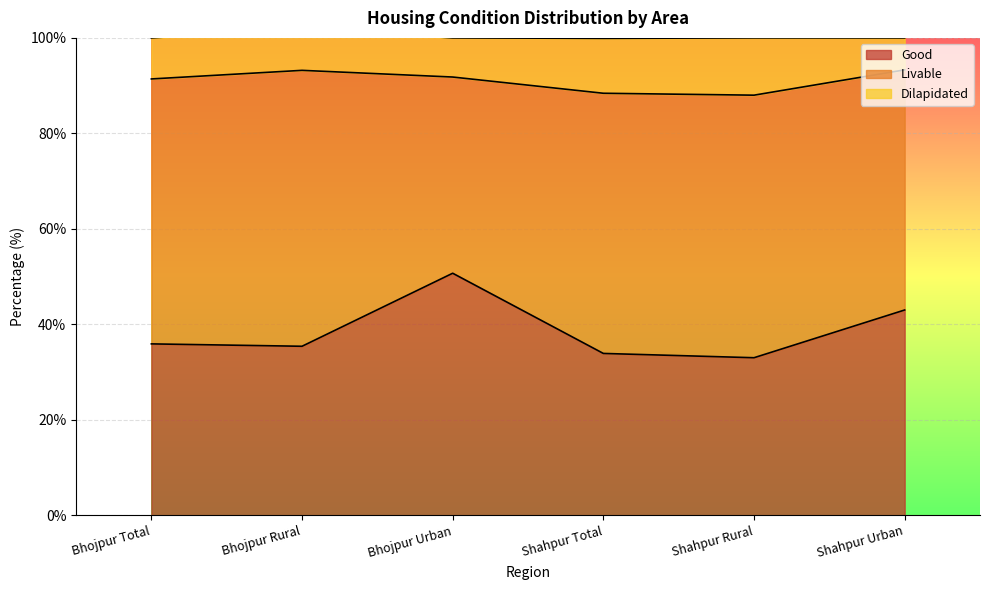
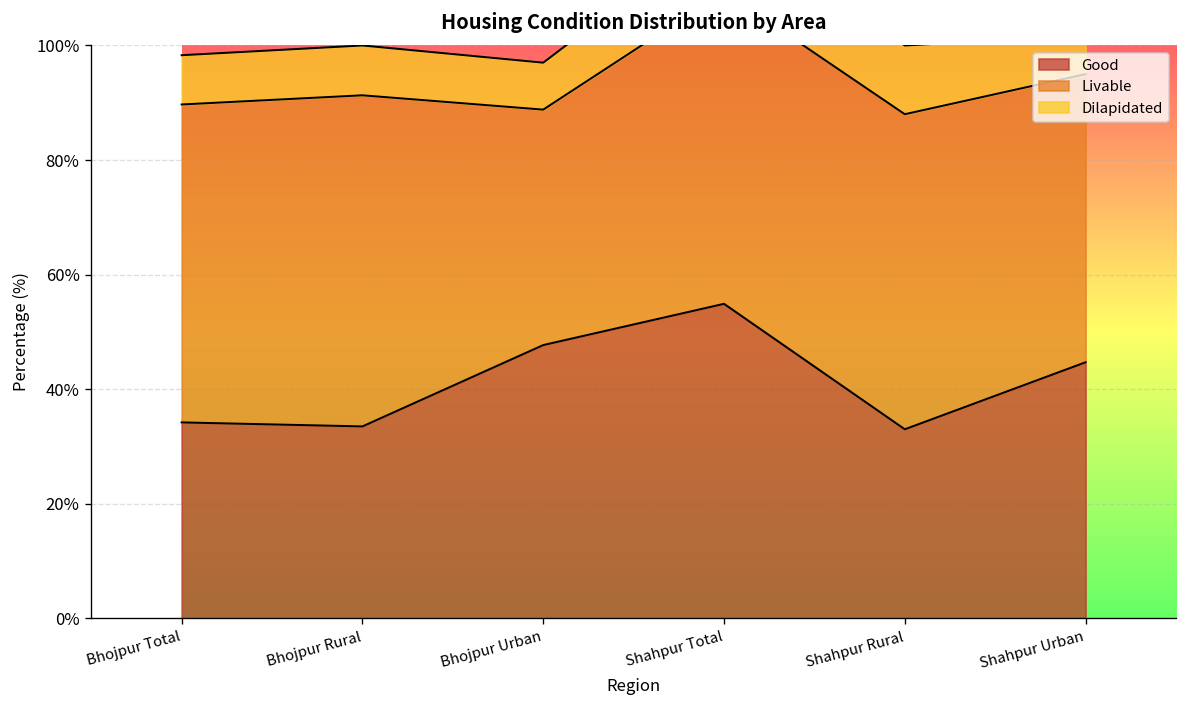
Good, Bhojpur Total: 36% -> 34%
Good, Bhojpur Rural: 35% -> 34%
Good, Bhojpur Urban: 51% -> 48%
Good, Shahpur Total: 34% -> 55%
Good, Shahpur Urban: 43% -> 45%
